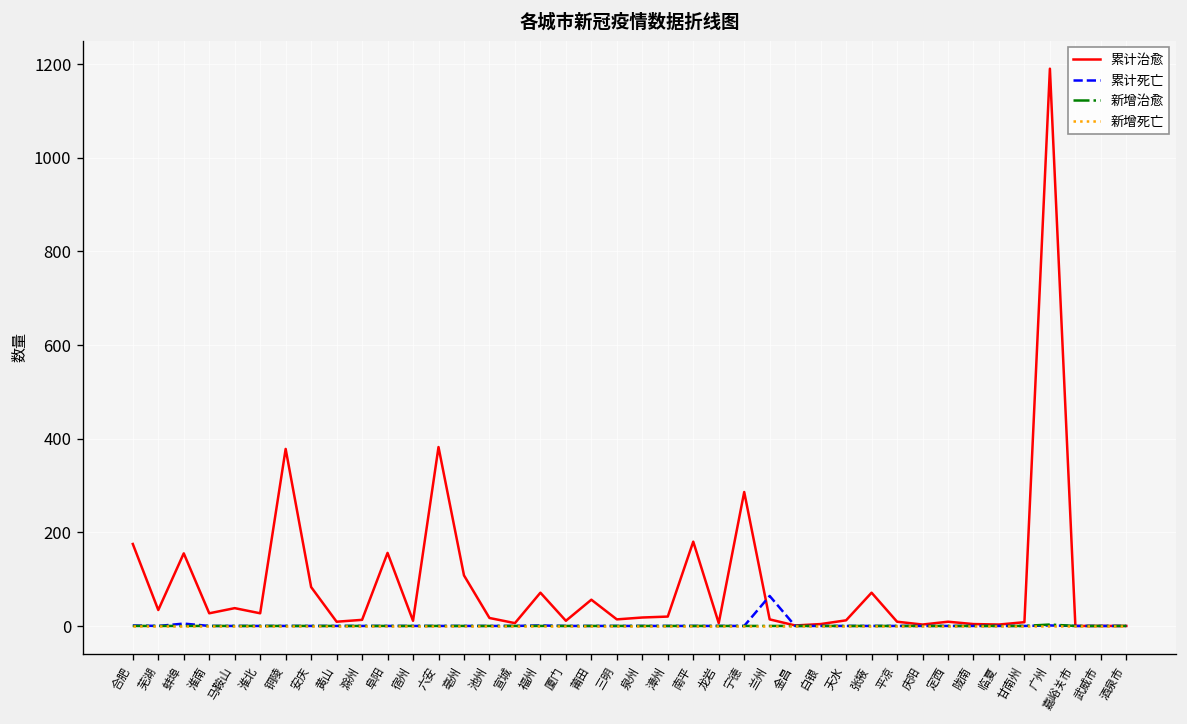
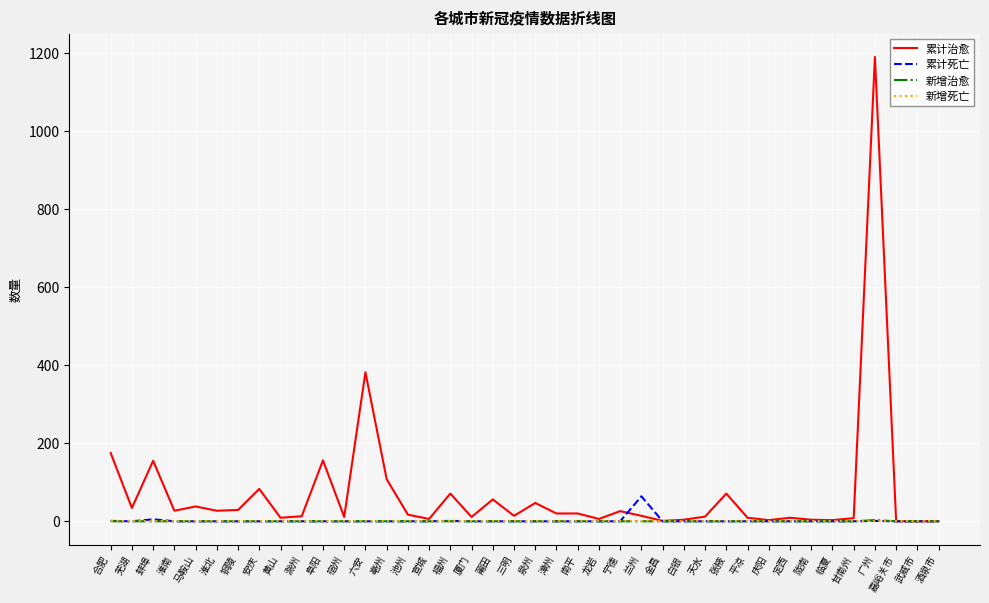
累计治愈, 铜陵: 380 -> 30
累计治愈, 泉州: 20 -> 50
累计治愈, 南平: 180 -> 20
累计治愈, 宁德: 290 -> 30
